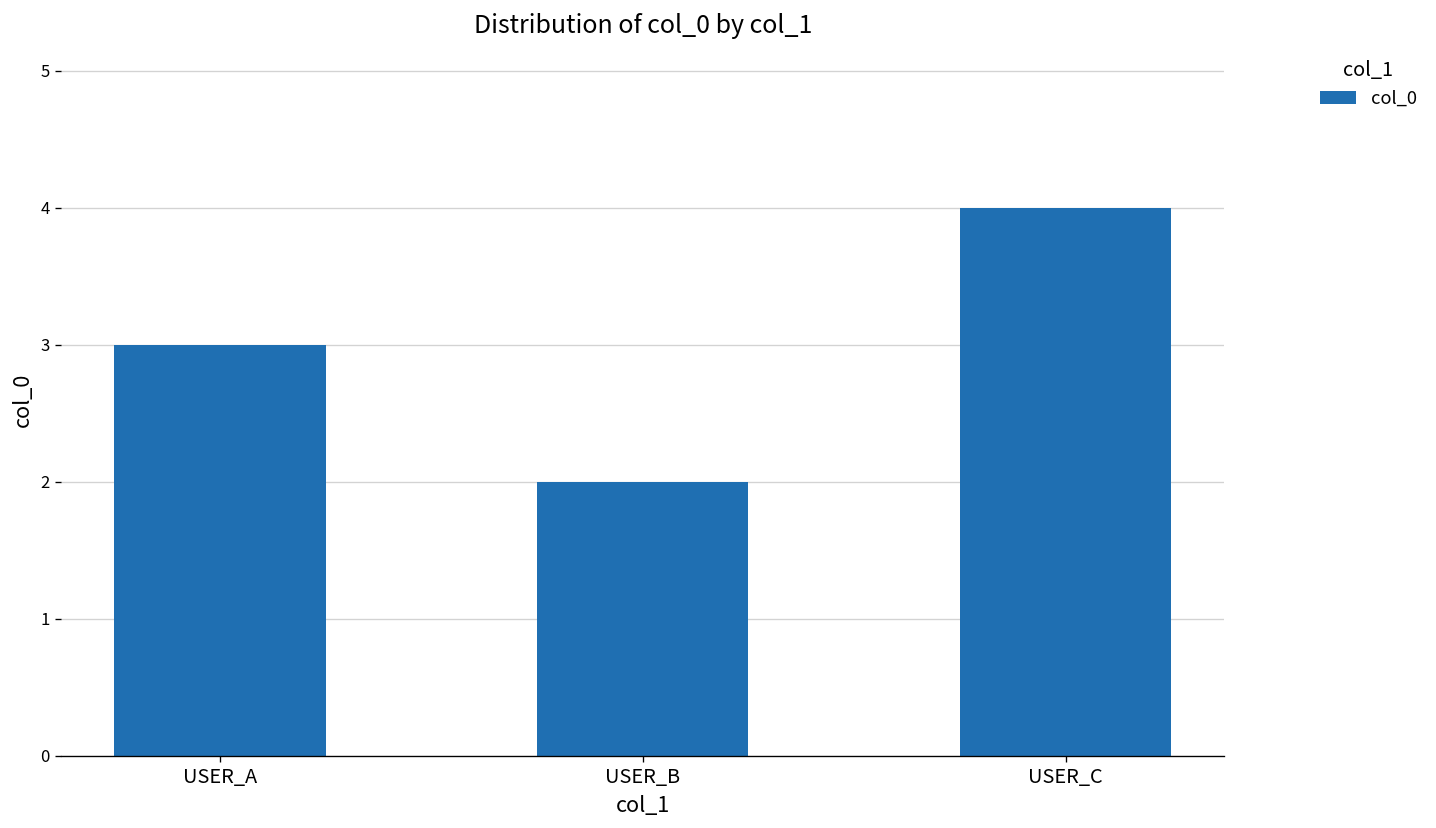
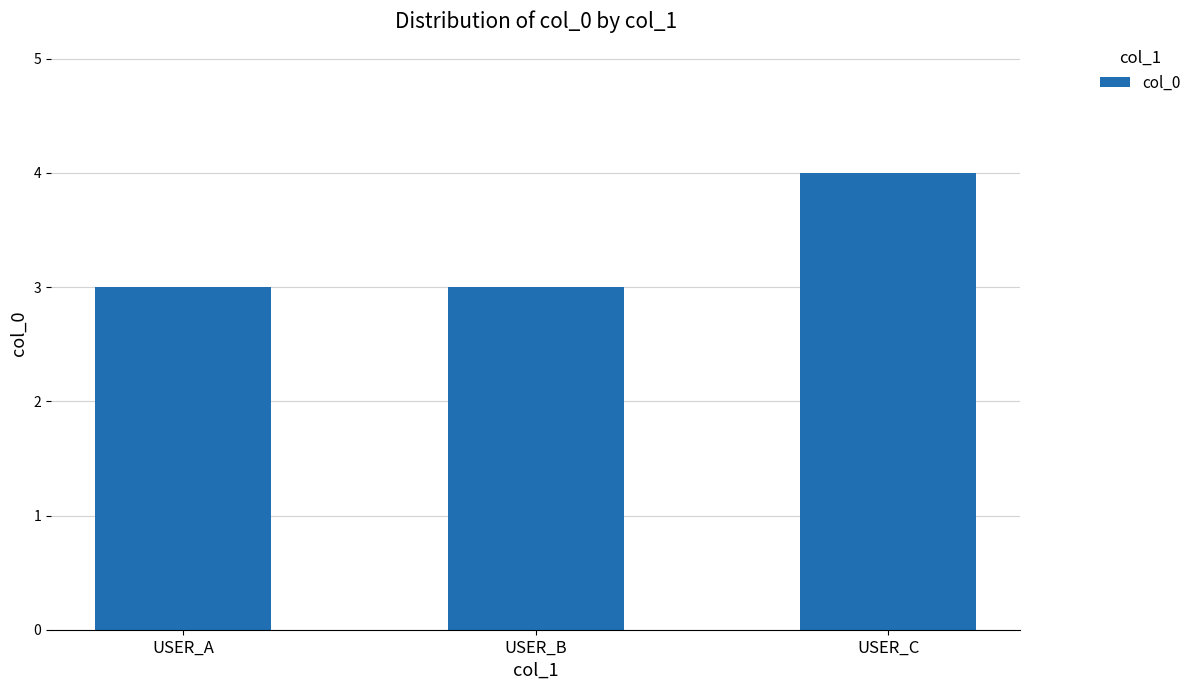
USER_B: 2 -> 3
